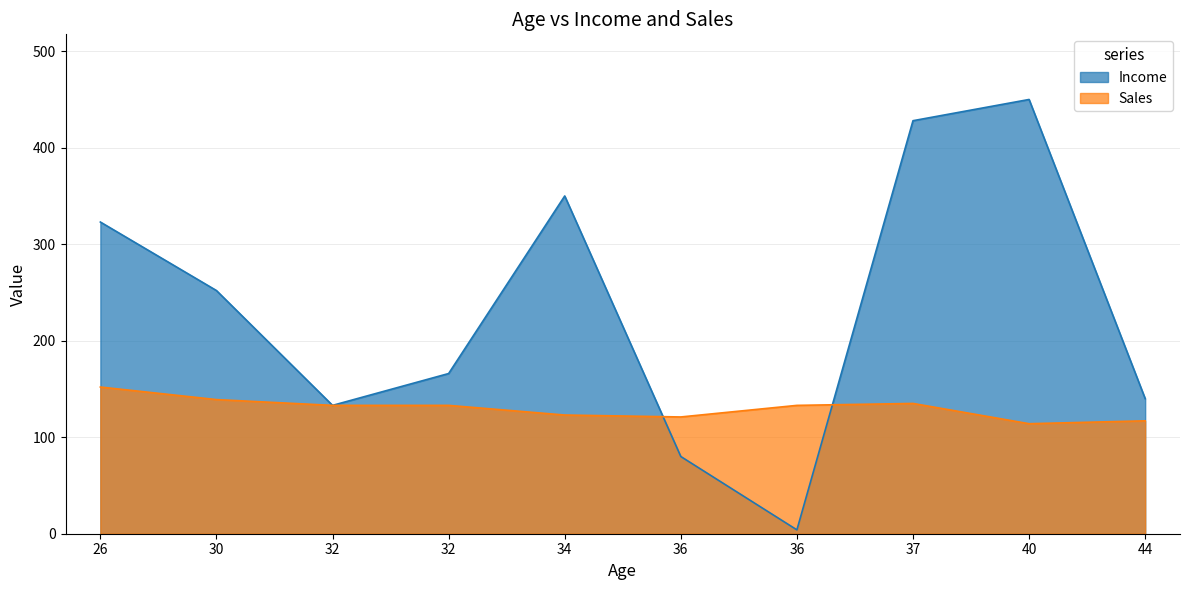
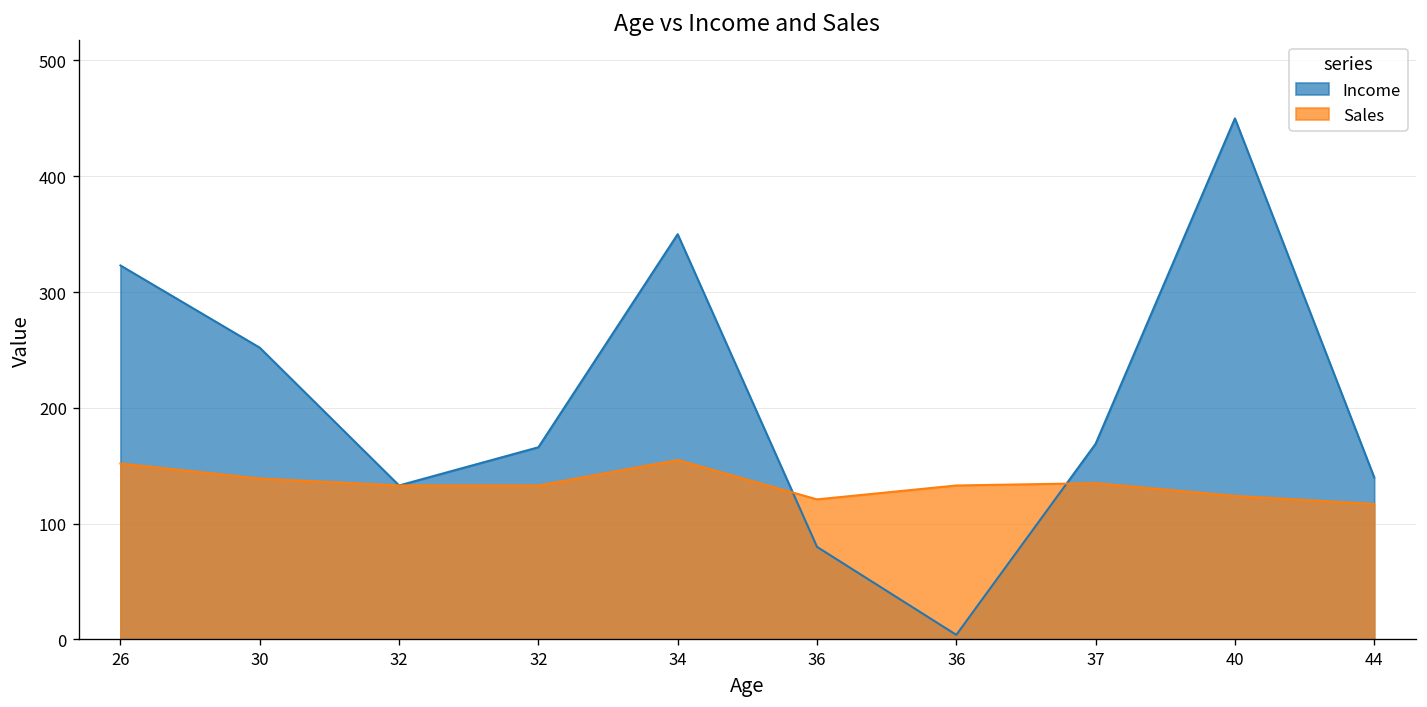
Sales, 34: 120 -> 160
Income, 37: 430 -> 170
Sales, 40: 110 -> 120
